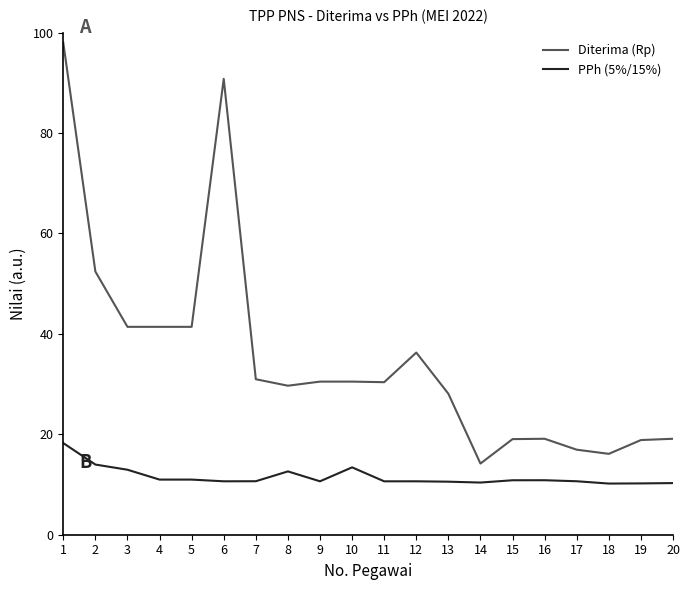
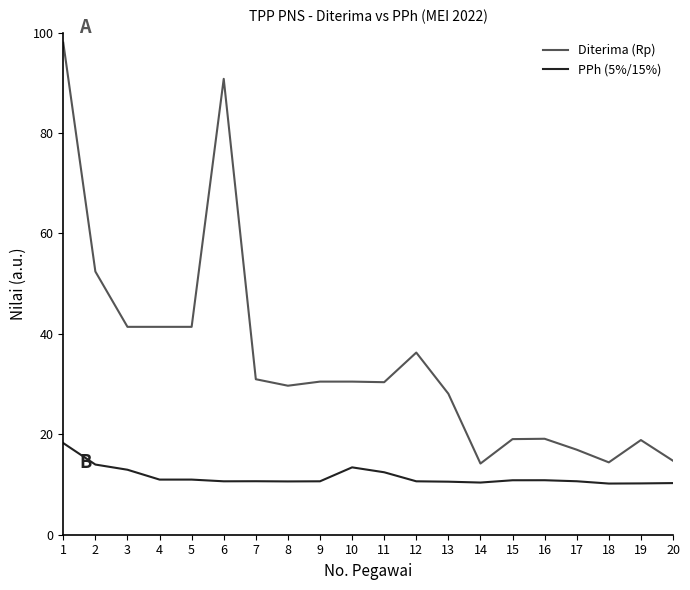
PPh (5%/15%), 8: 13 -> 11
PPh (5%/15%), 11: 11 -> 12
Diterima (Rp), 18: 16 -> 14
Diterima (Rp), 20: 19 -> 15
